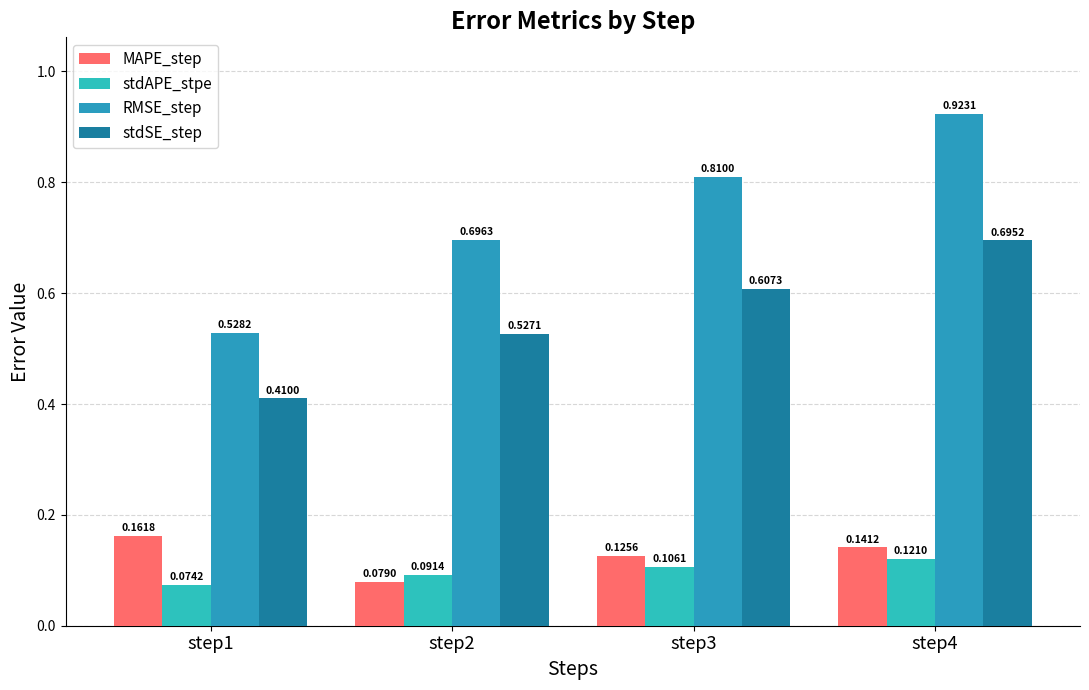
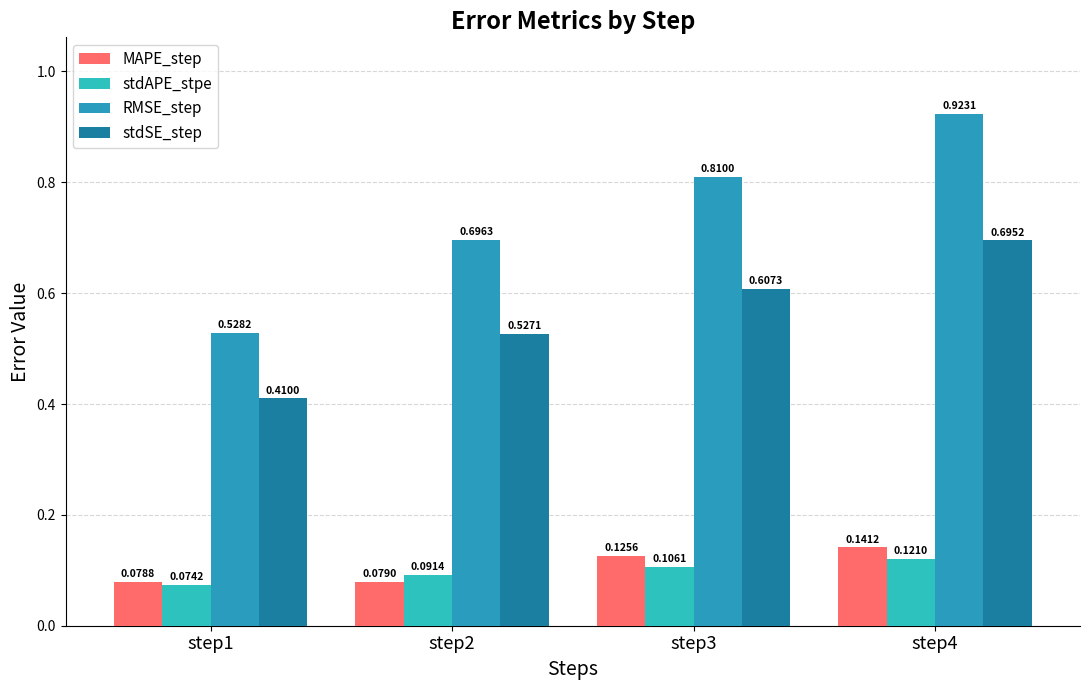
MAPE_step, step1: 0.1618 -> 0.0788
